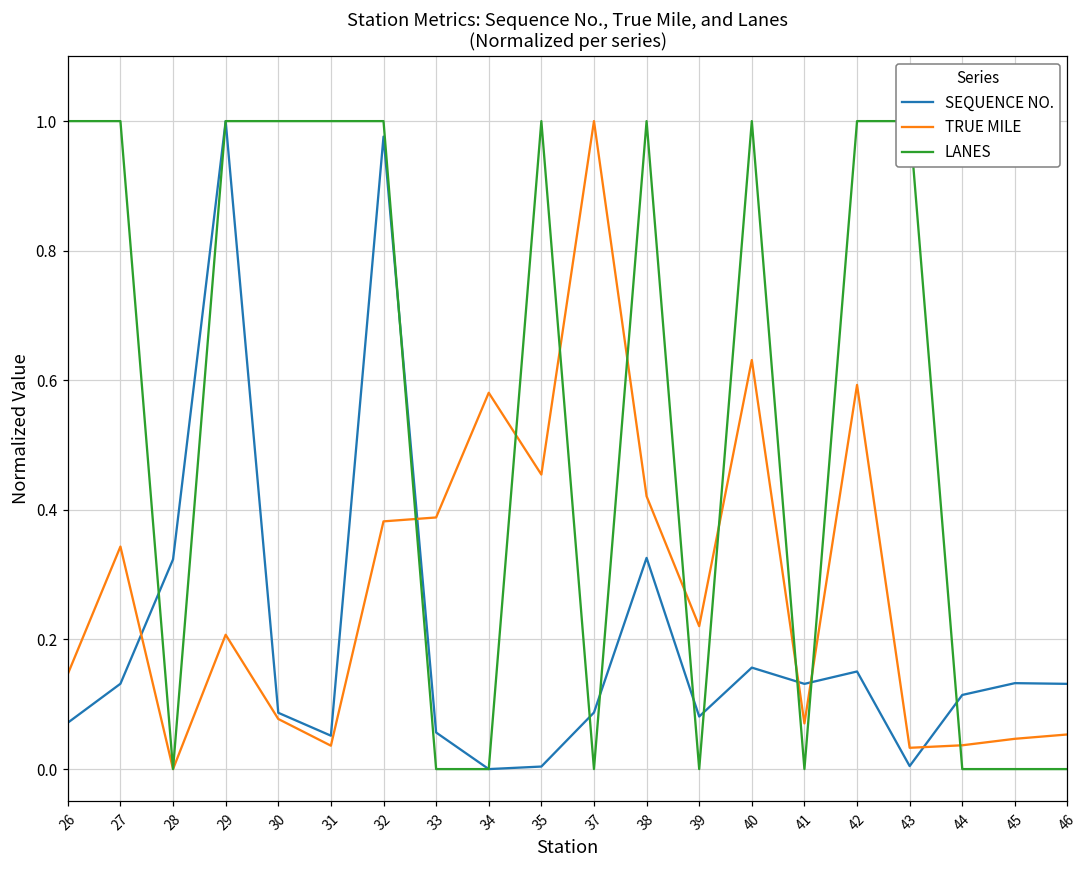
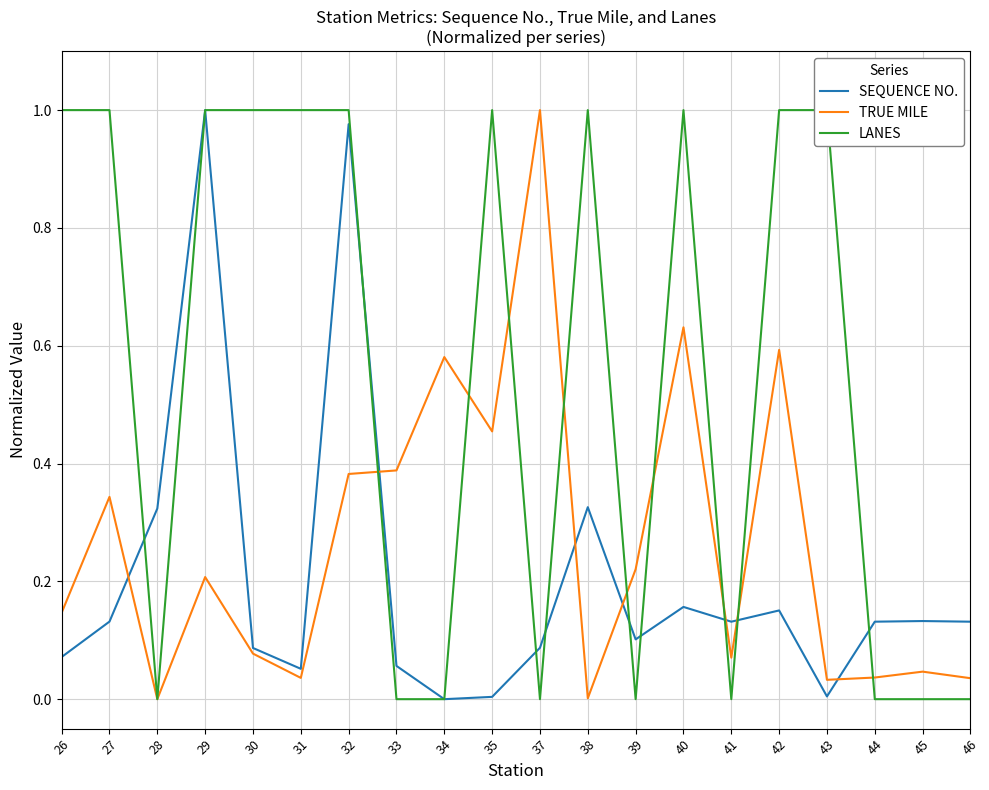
TRUE MILE, 38: 0.42 -> 0.00
SEQUENCE NO., 39: 0.08 -> 0.10
SEQUENCE NO., 44: 0.11 -> 0.13
TRUE MILE, 46: 0.05 -> 0.04
